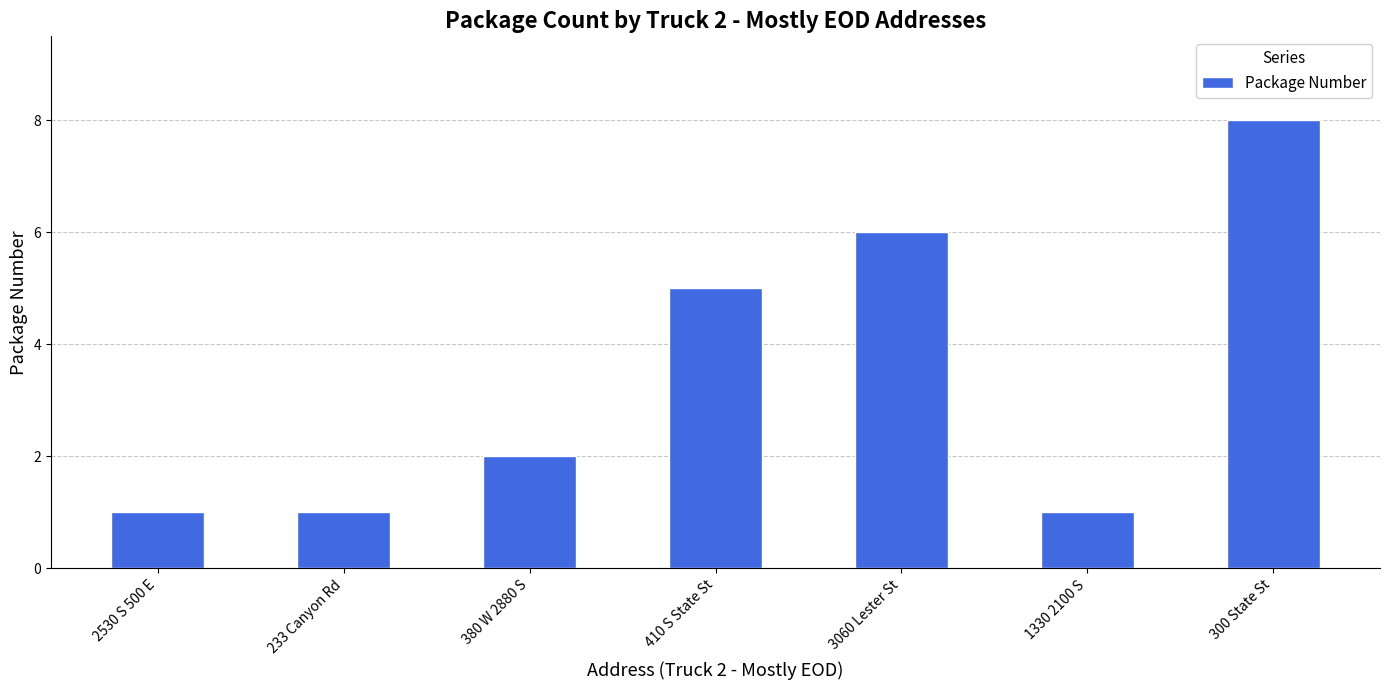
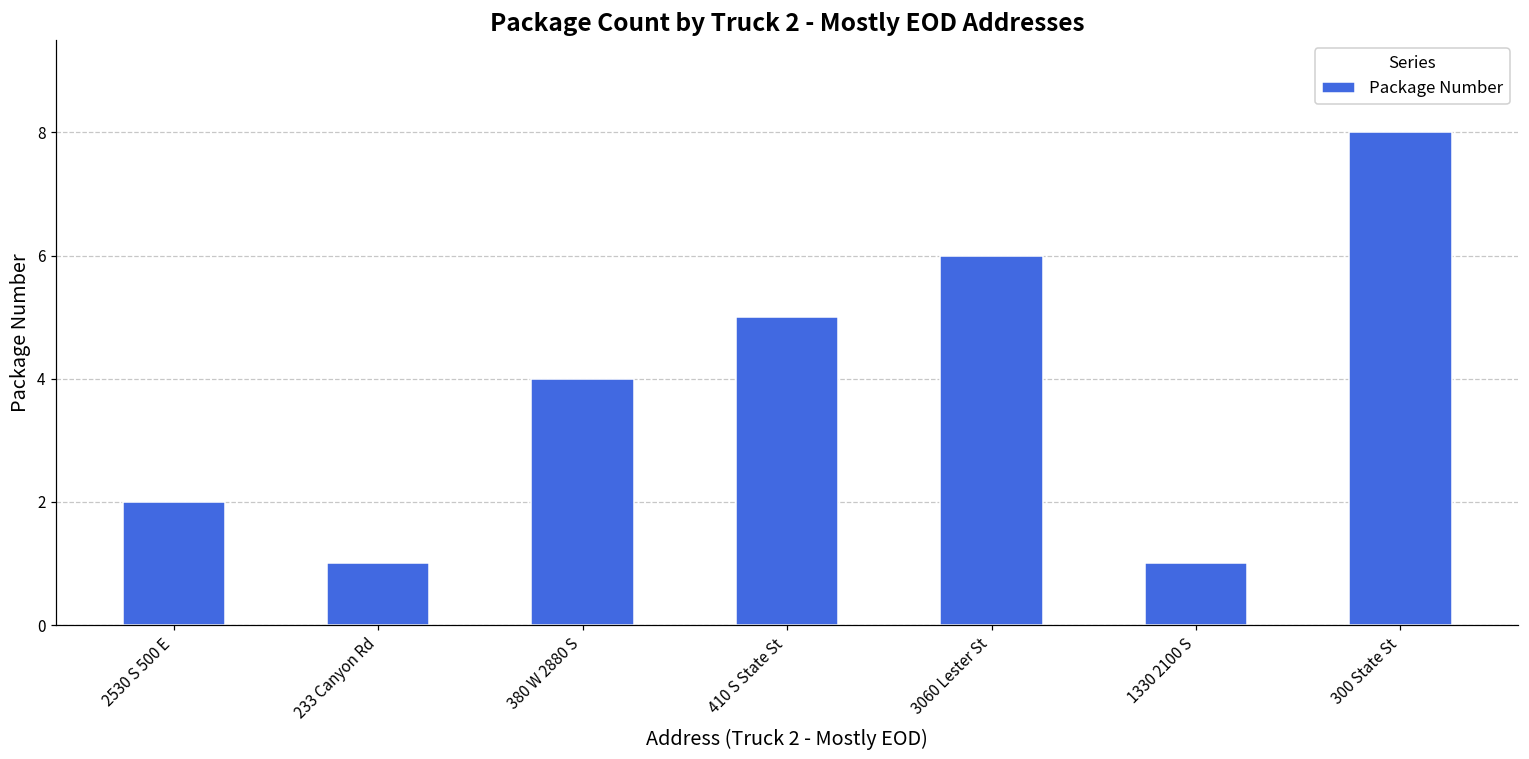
2530 S 500 E: 1 -> 2
380 W 2880 S: 2 -> 4
